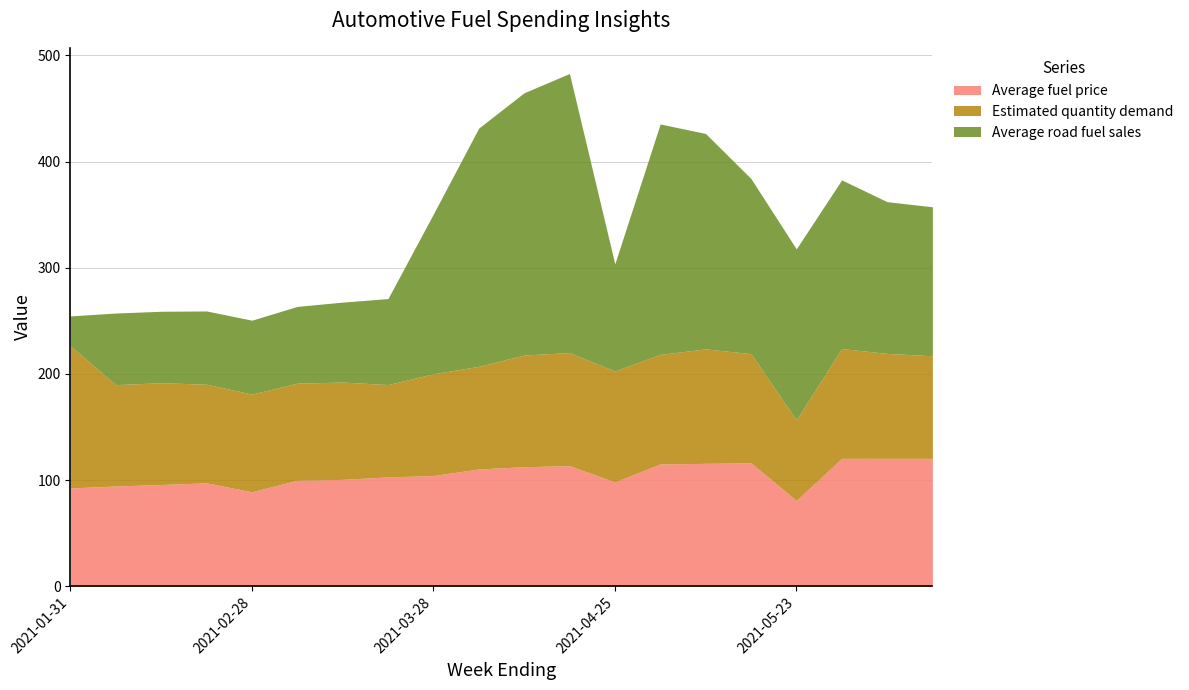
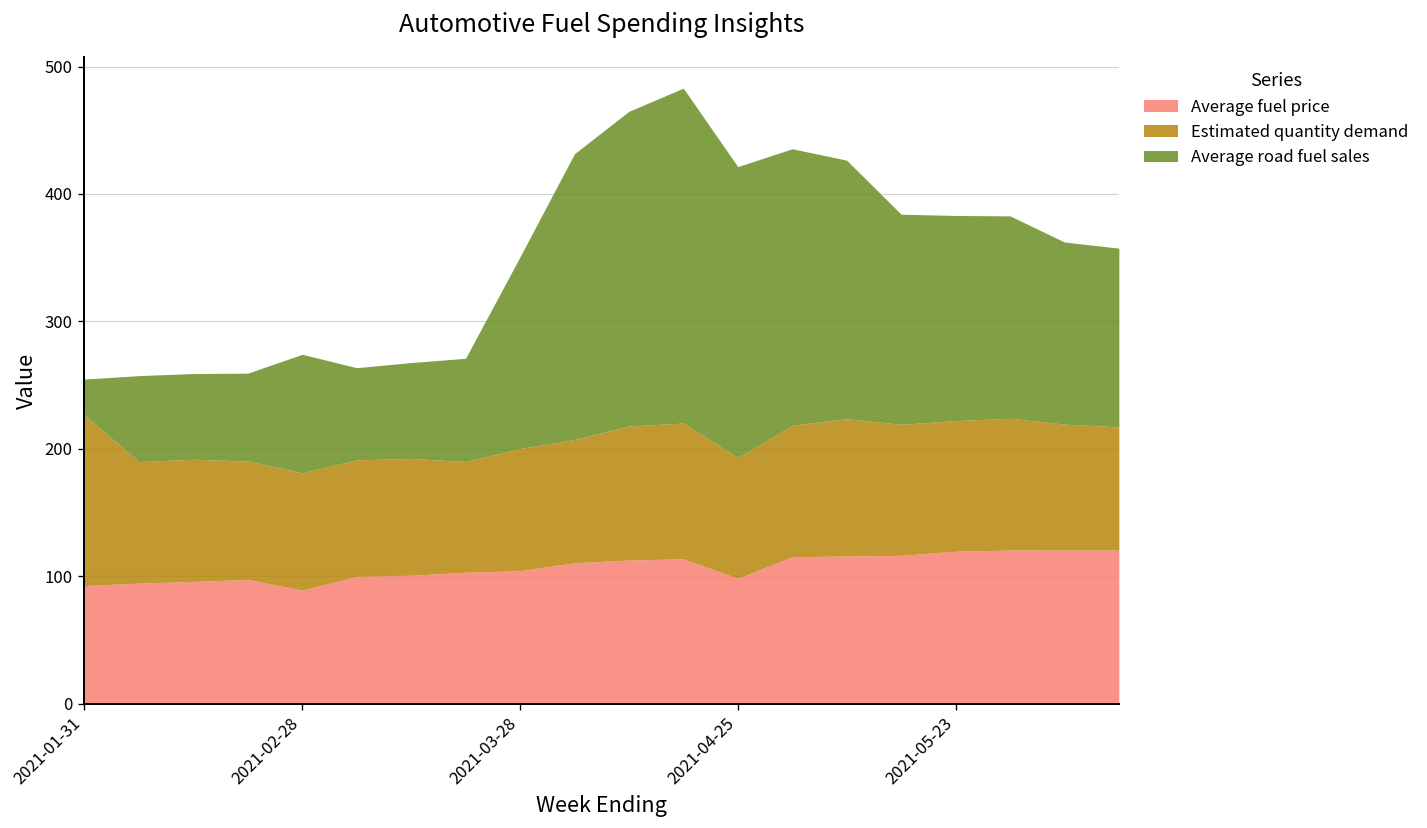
Average road fuel sales, 2021-02-28: 70 -> 93
Estimated quantity demand, 2021-04-25: 104 -> 95
Average road fuel sales, 2021-04-25: 101 -> 228
Average fuel price, 2021-05-23: 81 -> 120
Estimated quantity demand, 2021-05-23: 76 -> 103
